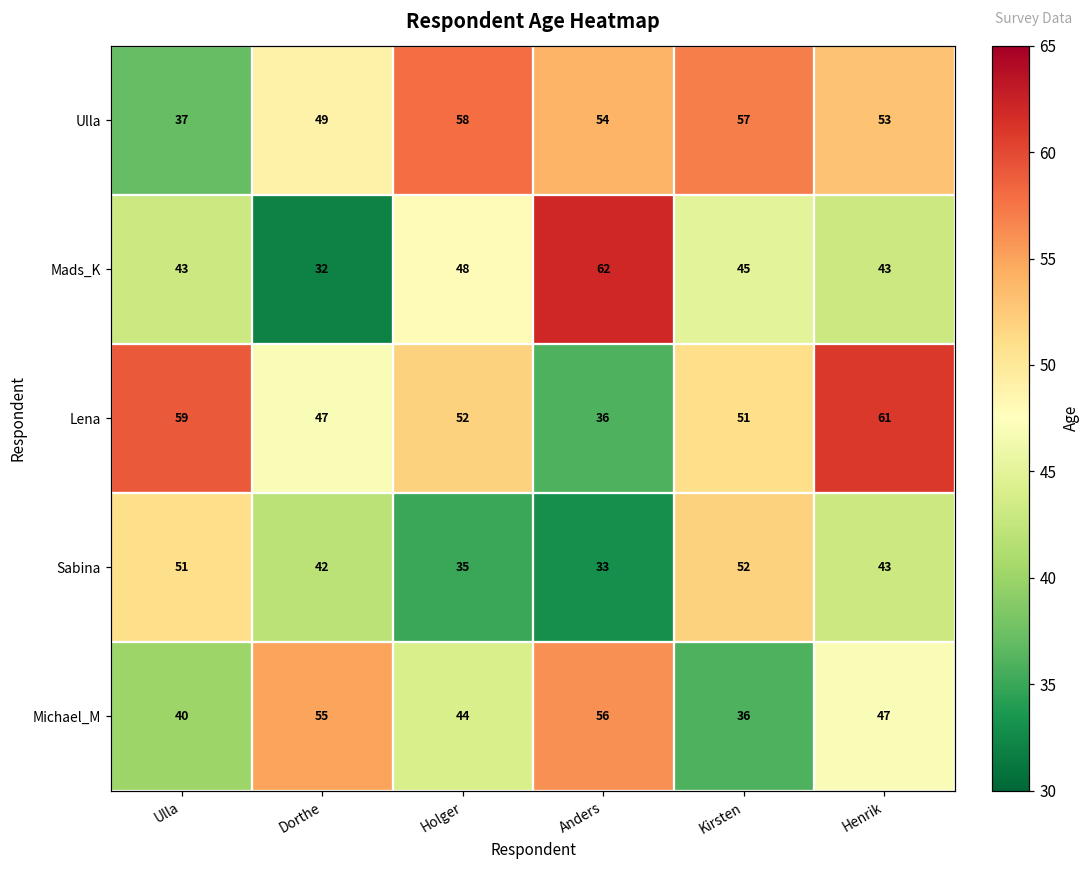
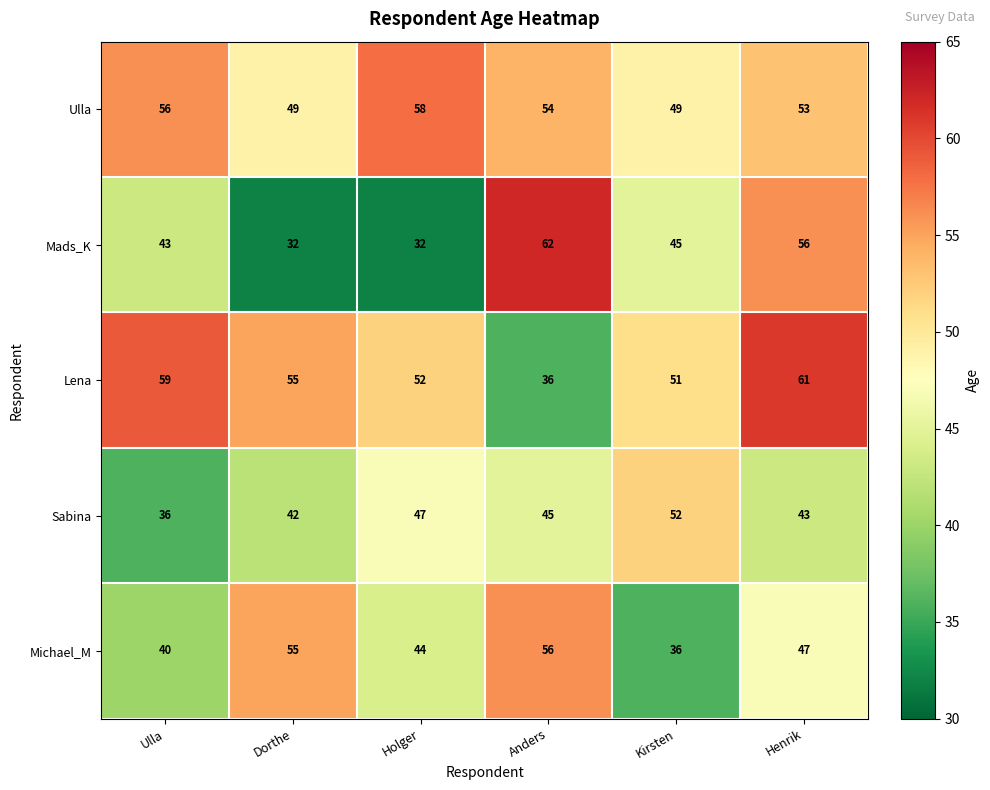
Ulla, Ulla: 37 -> 56
Ulla, Kirsten: 57 -> 49
Mads_K, Holger: 48 -> 32
Mads_K, Henrik: 43 -> 56
Lena, Dorthe: 47 -> 55
Sabina, Ulla: 51 -> 36
Sabina, Holger: 35 -> 47
Sabina, Anders: 33 -> 45
